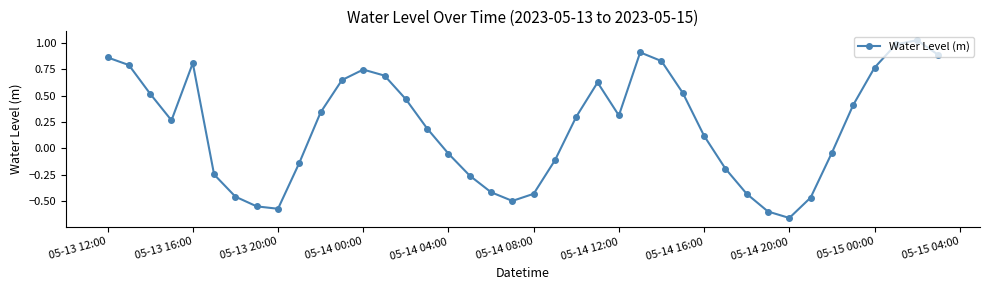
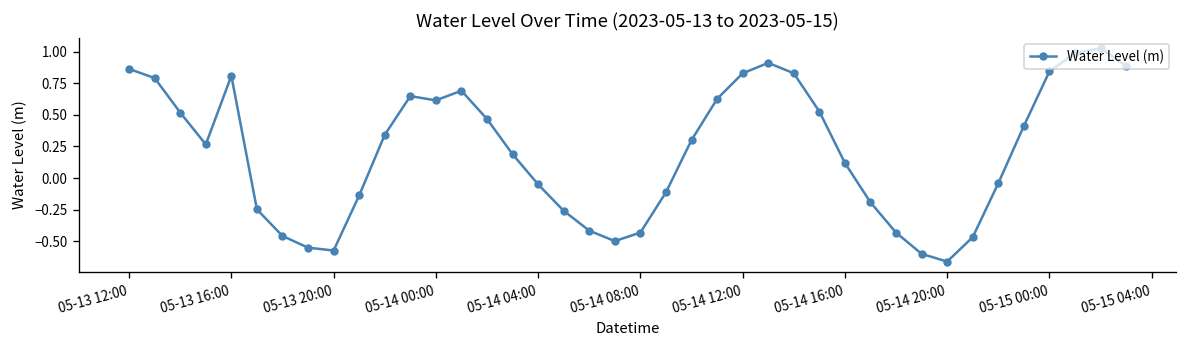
05-14 00:00: 0.75 -> 0.61
05-14 12:00: 0.31 -> 0.83
05-15 00:00: 0.77 -> 0.84
